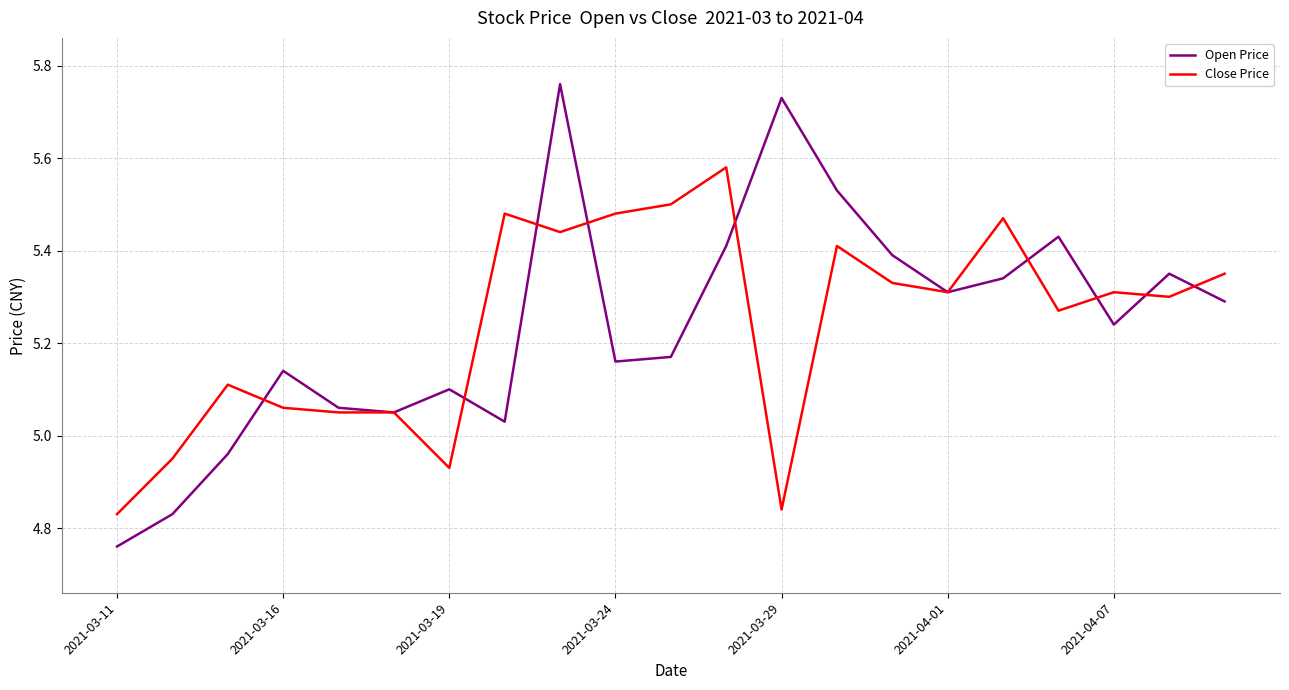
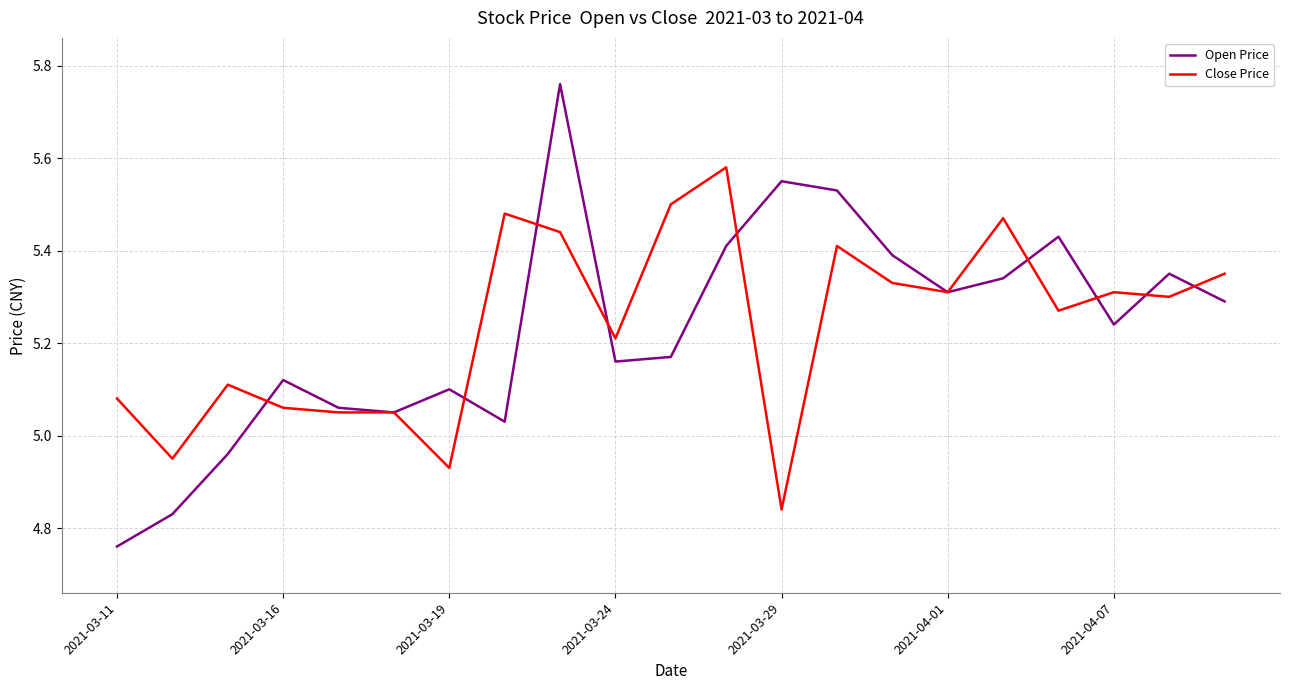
Close Price, 2021-03-11: 4.83 -> 5.08
Open Price, 2021-03-16: 5.14 -> 5.12
Close Price, 2021-03-24: 5.48 -> 5.21
Open Price, 2021-03-29: 5.73 -> 5.55
